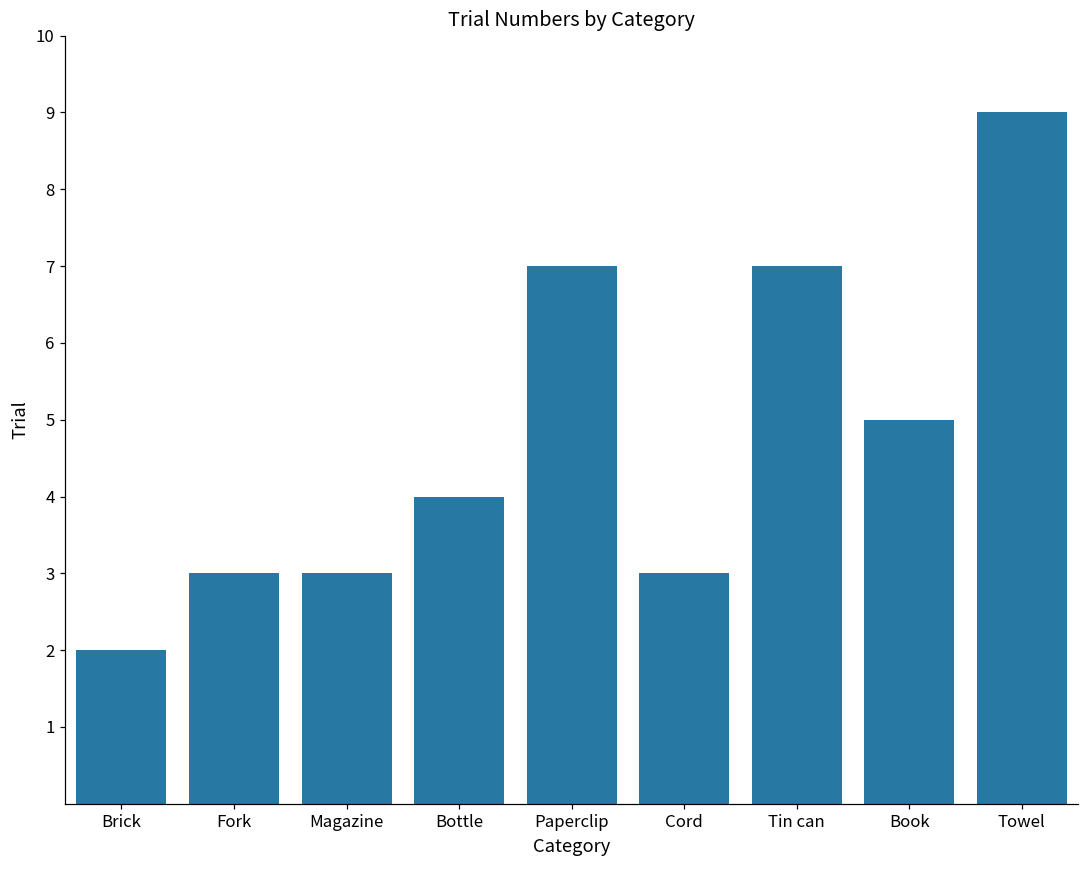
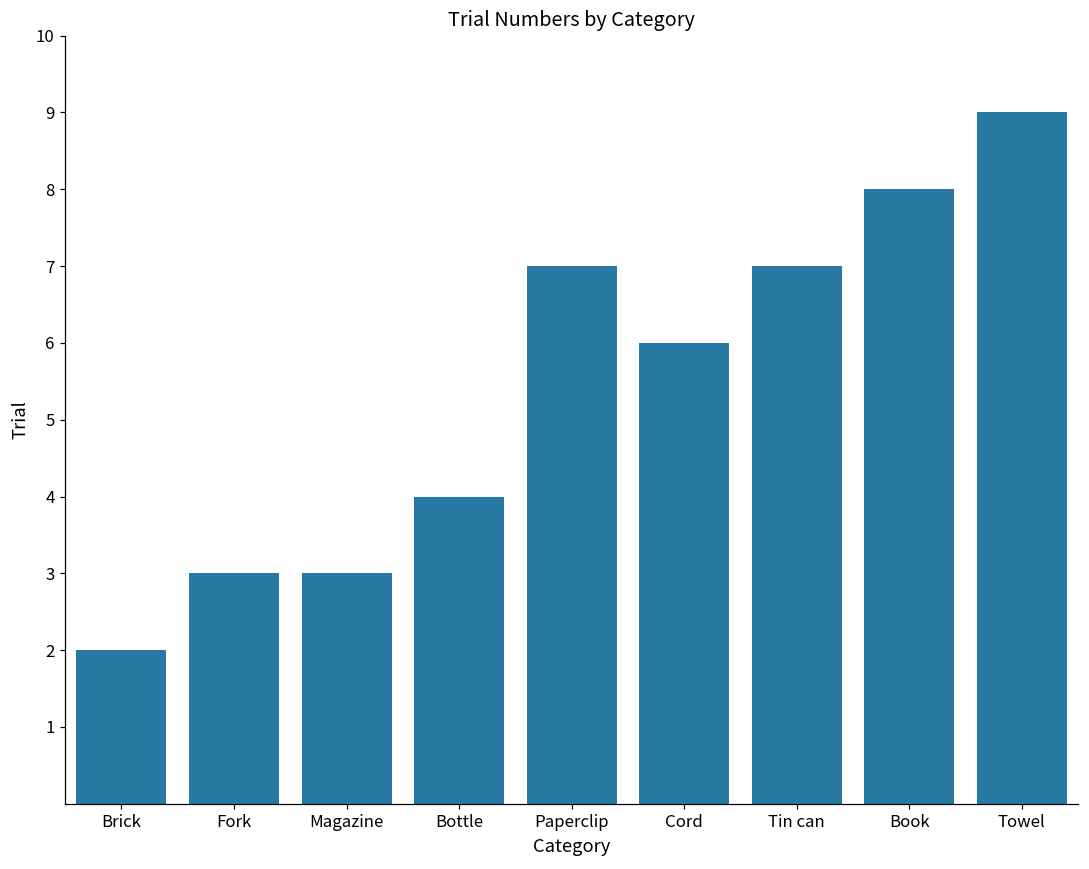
Cord: 3 -> 6
Book: 5 -> 8
